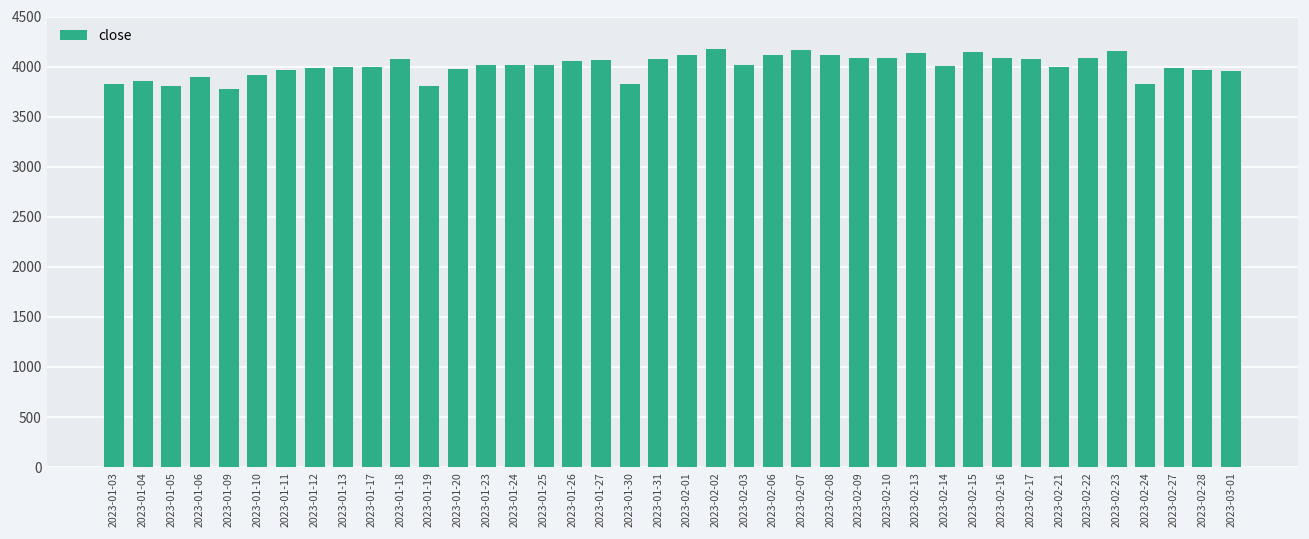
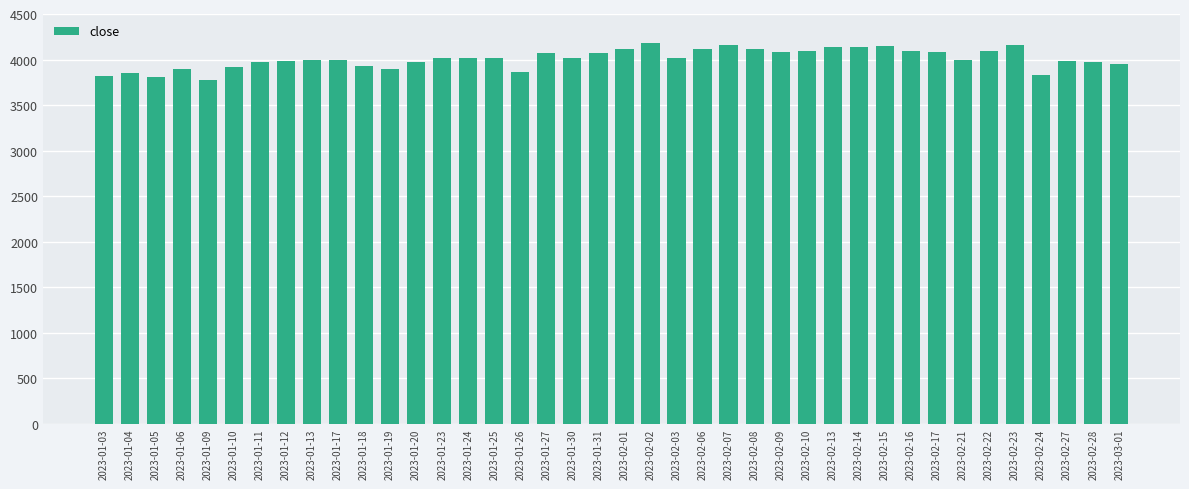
2023-01-18: 4100 -> 3900
2023-01-19: 3800 -> 3900
2023-01-26: 4100 -> 3900
2023-01-30: 3800 -> 4000
2023-02-14: 4000 -> 4100
